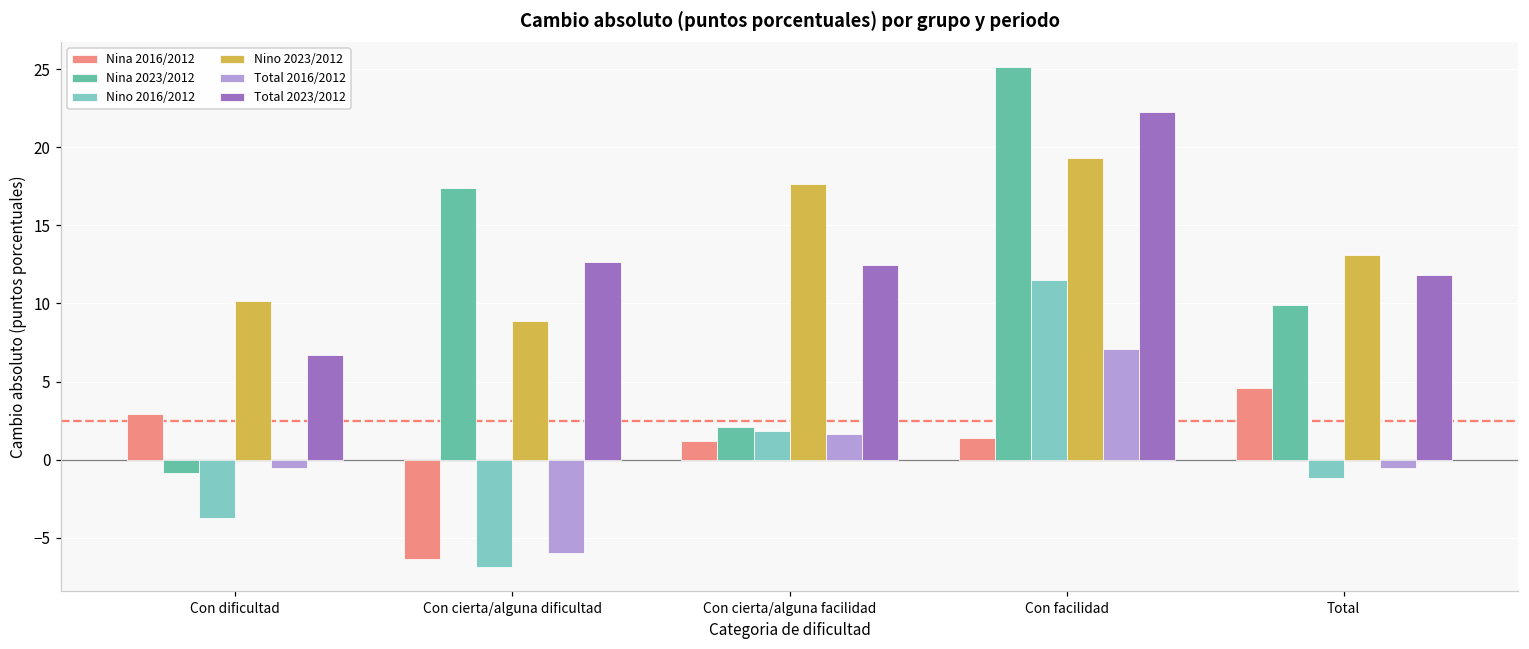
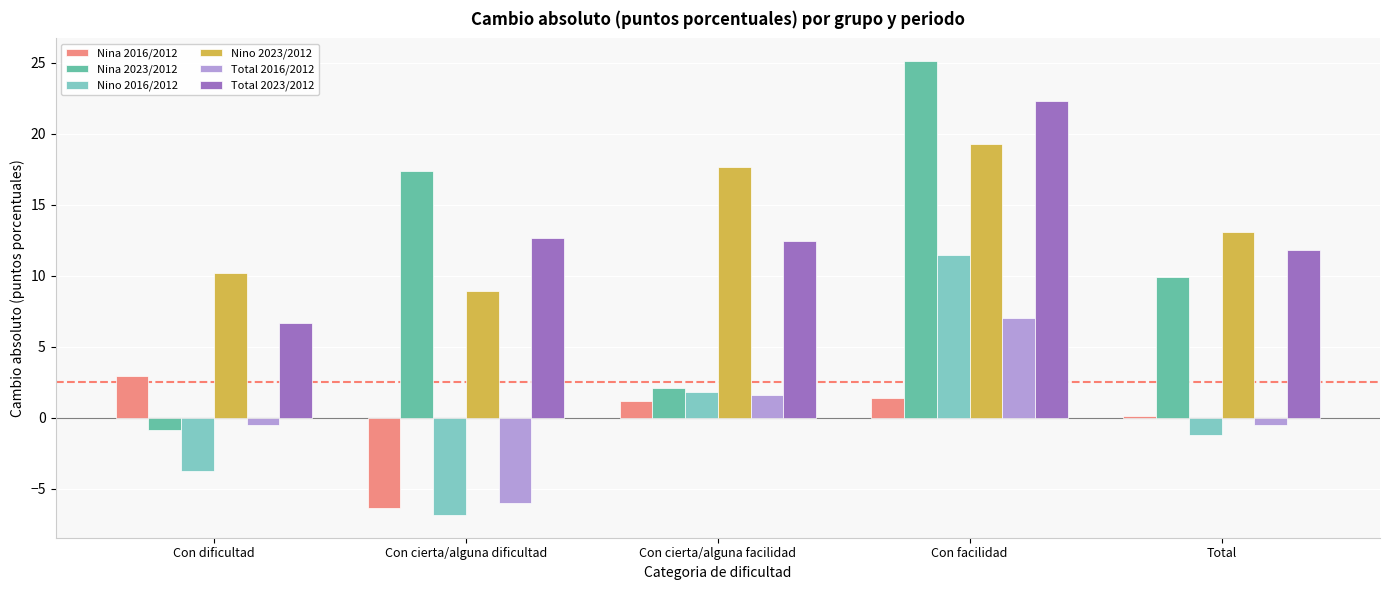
Nina 2016/2012, Total: 4.6 -> 0.1
